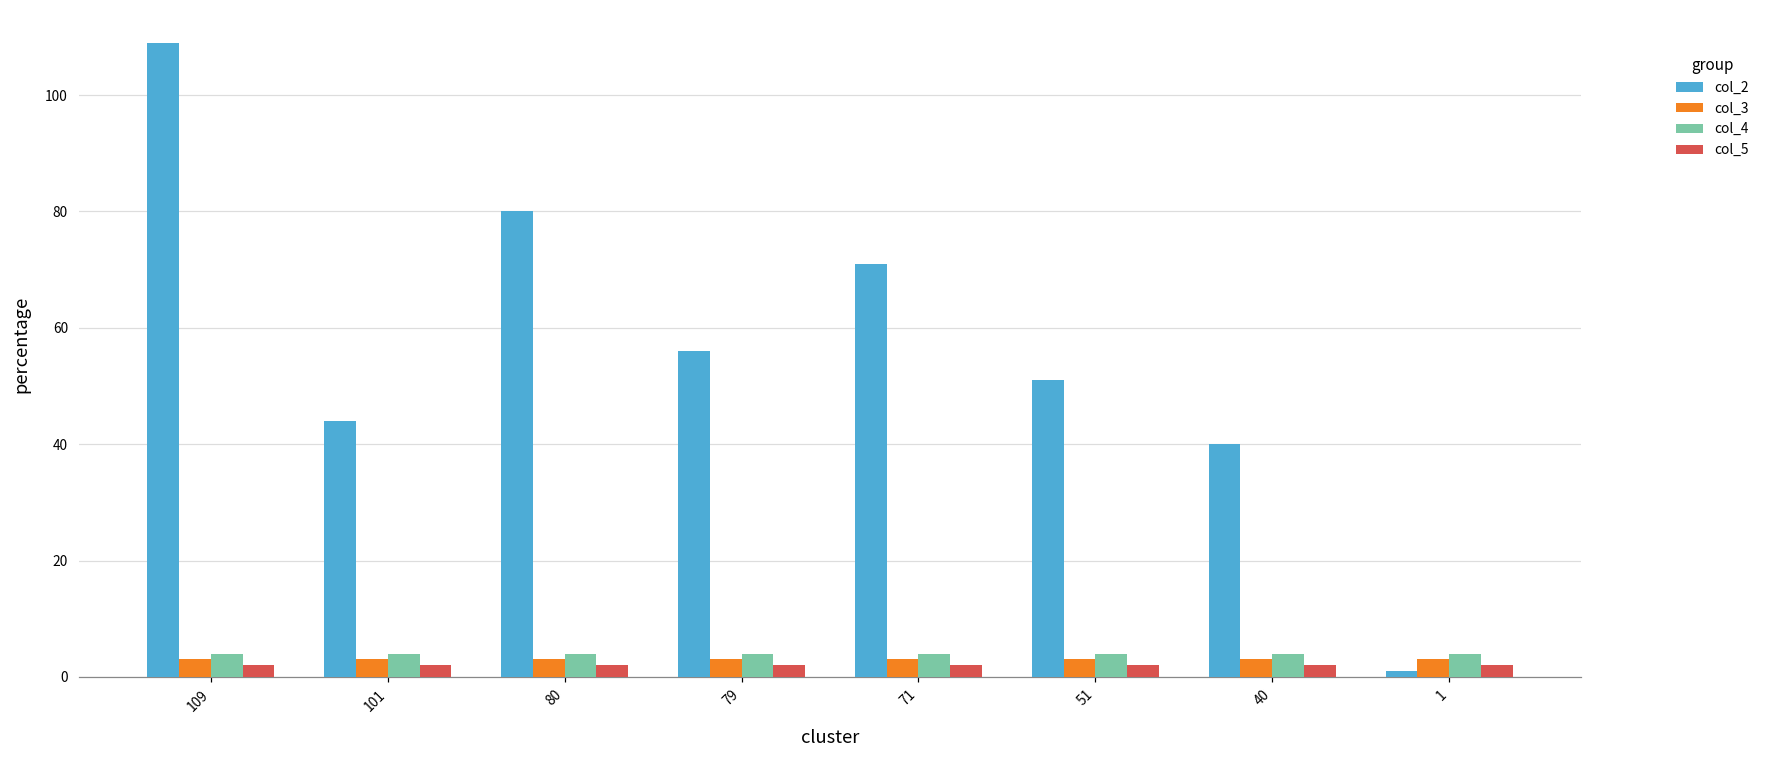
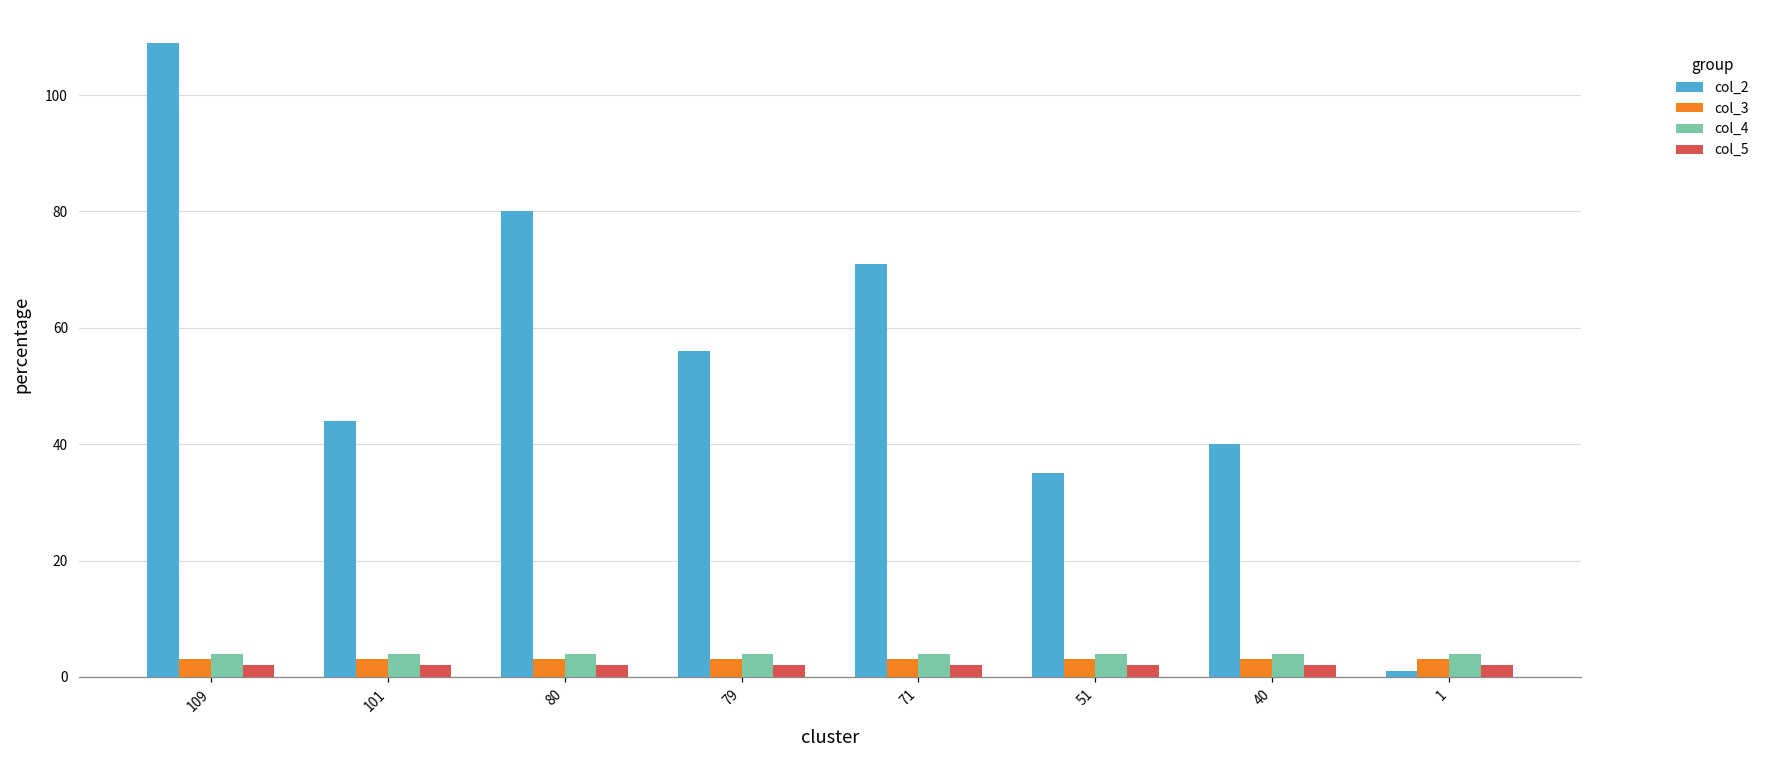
col_2, 51: 51 -> 35
